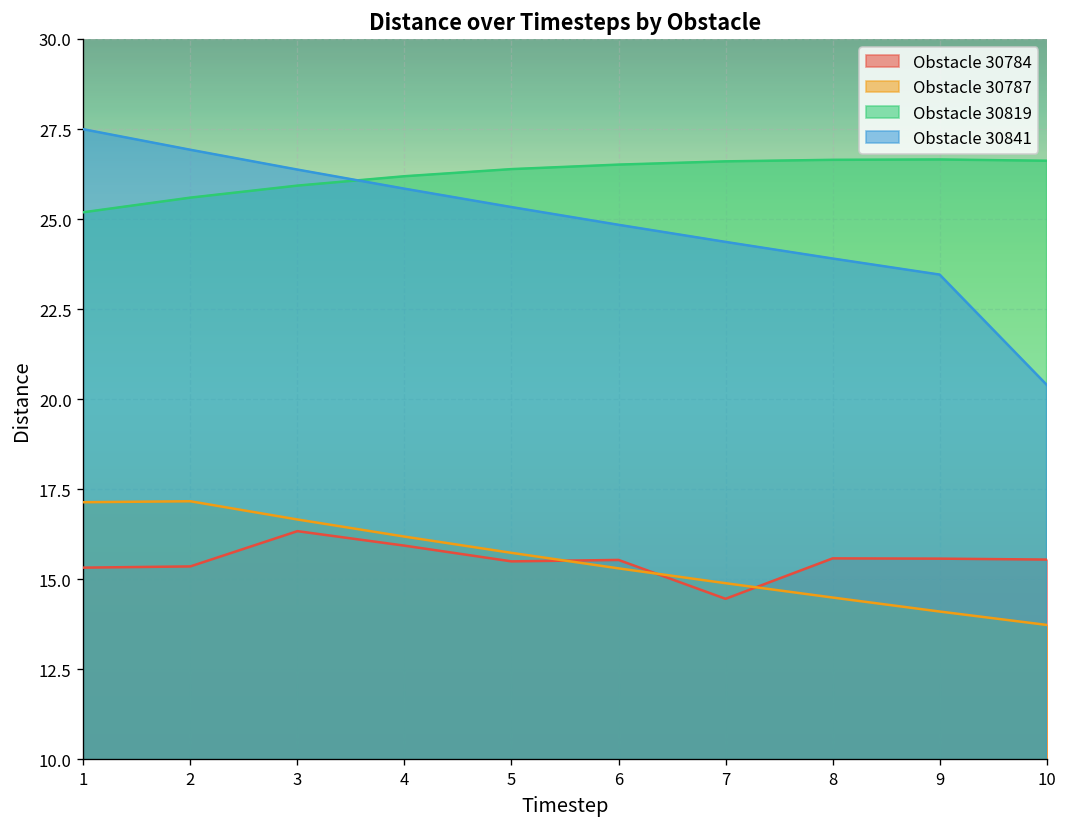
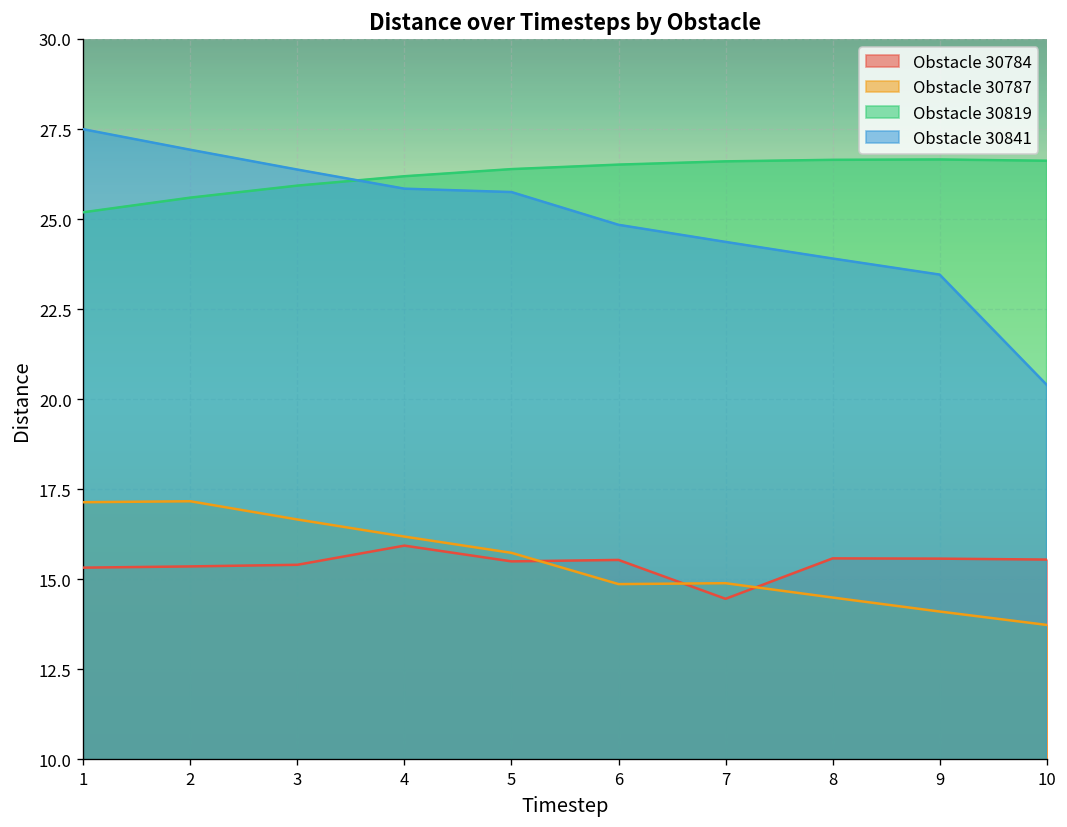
Obstacle 30784, 3: 16.3 -> 15.4
Obstacle 30841, 5: 25.3 -> 25.8
Obstacle 30787, 6: 15.3 -> 14.9
